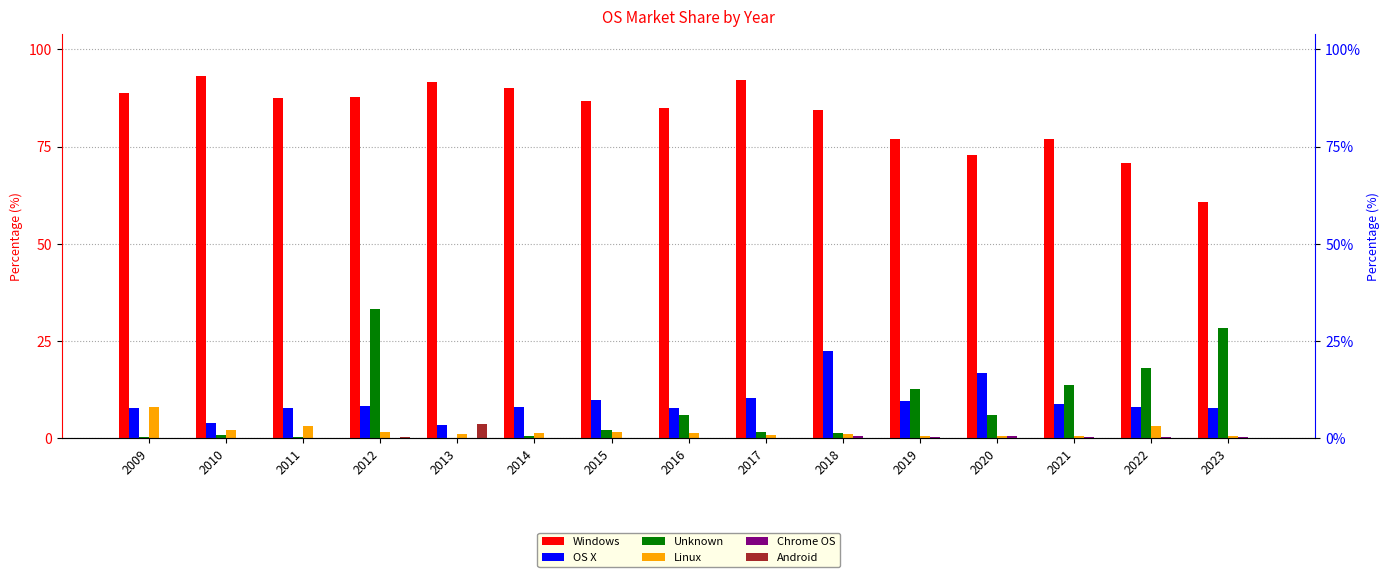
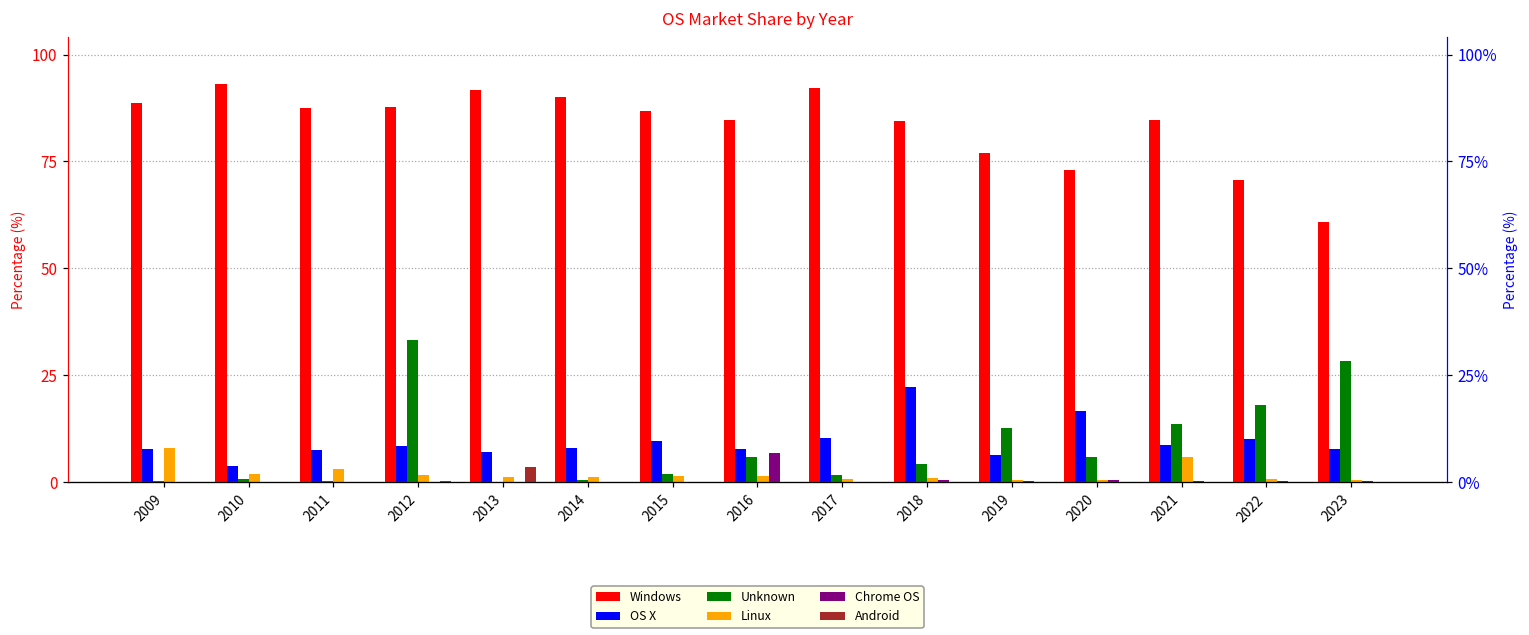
OS X, 2013: 3 -> 7
Chrome OS, 2016: 0 -> 7
Unknown, 2018: 1 -> 4
OS X, 2019: 10 -> 6
Windows, 2021: 77 -> 85
Linux, 2021: 0 -> 6
OS X, 2022: 8 -> 10
Linux, 2022: 3 -> 1
